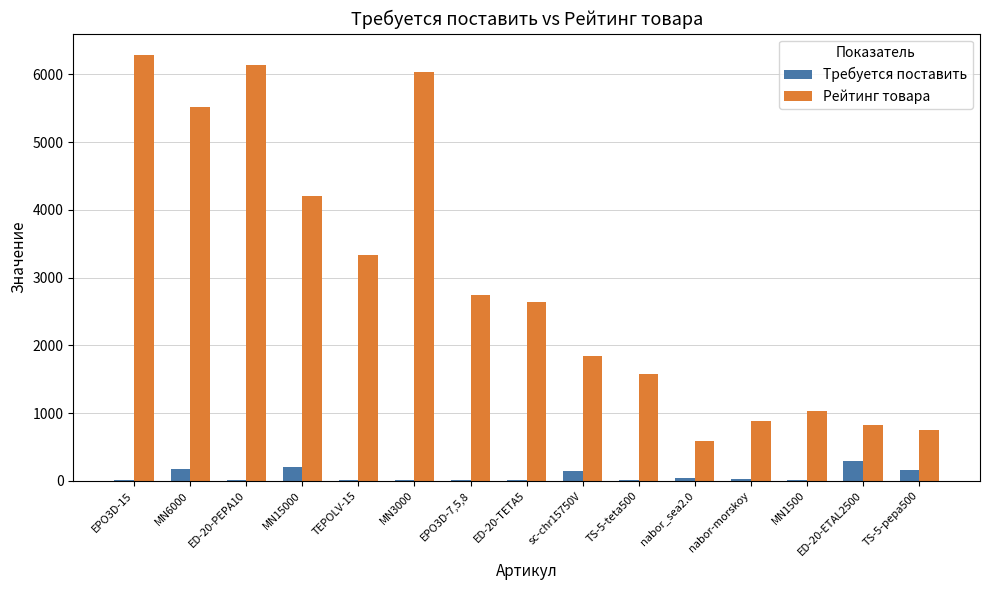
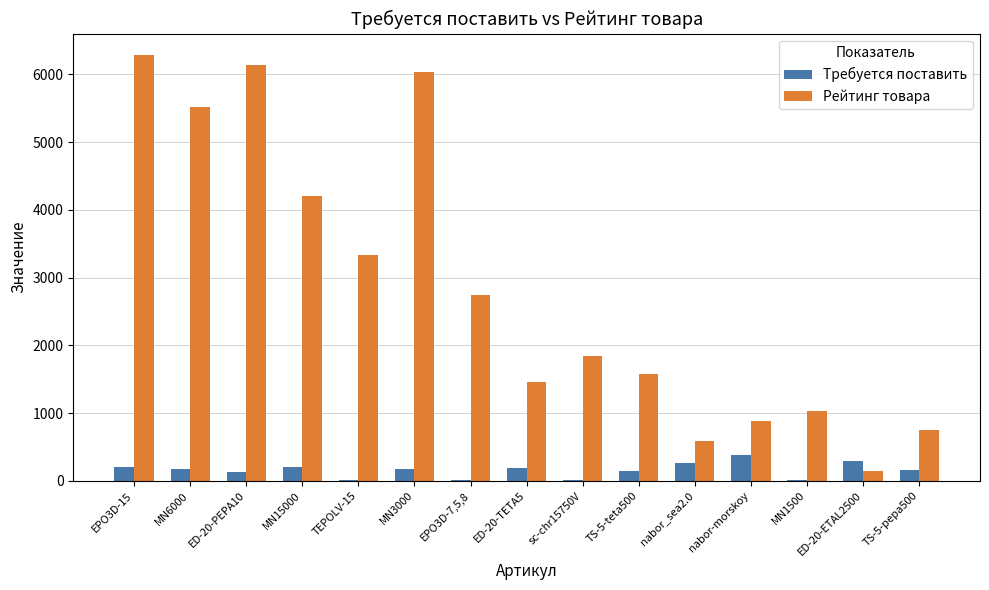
Требуется поставить, EPO3D-15: 0 -> 200
Требуется поставить, ED-20-PEPA10: 0 -> 100
Требуется поставить, MN3000: 0 -> 200
Требуется поставить, ED-20-TETA5: 0 -> 200
Рейтинг товара, ED-20-TETA5: 2600 -> 1500
Требуется поставить, sc-chr15750V: 100 -> 0
Требуется поставить, TS-5-teta500: 0 -> 200
Требуется поставить, nabor_sea2.0: 0 -> 300
Требуется поставить, nabor-morskoy: 0 -> 400
Рейтинг товара, ED-20-ETAL2500: 800 -> 100
